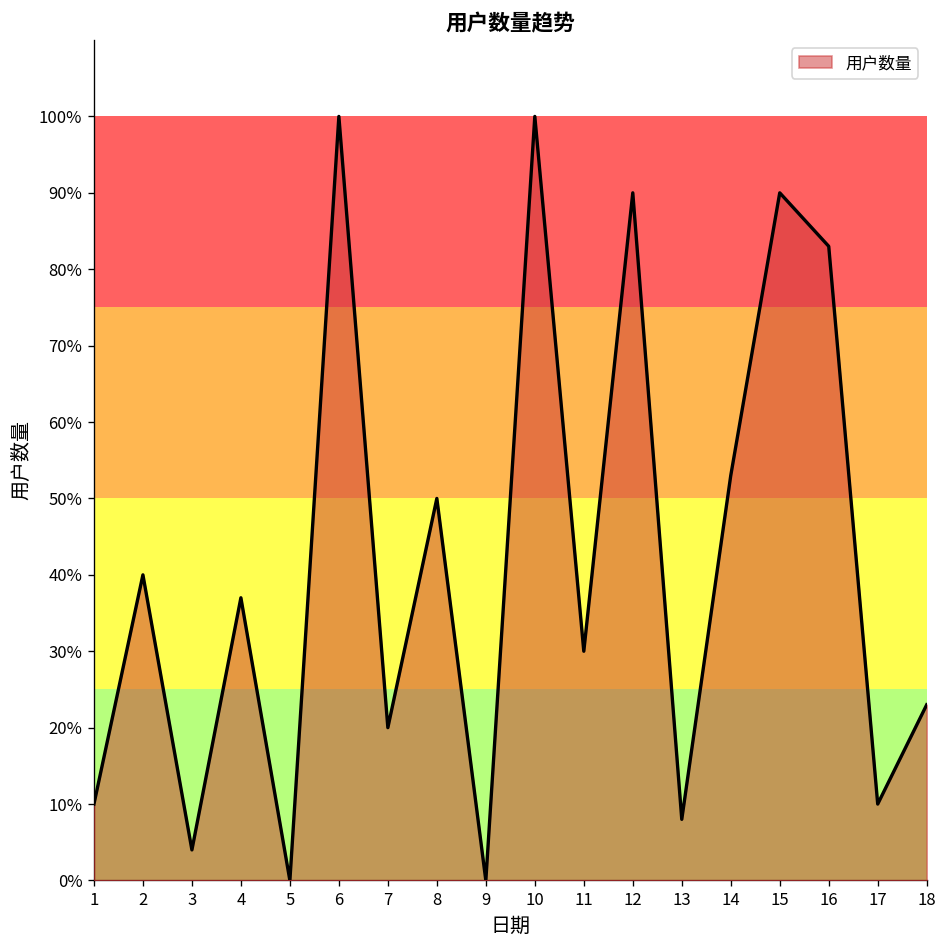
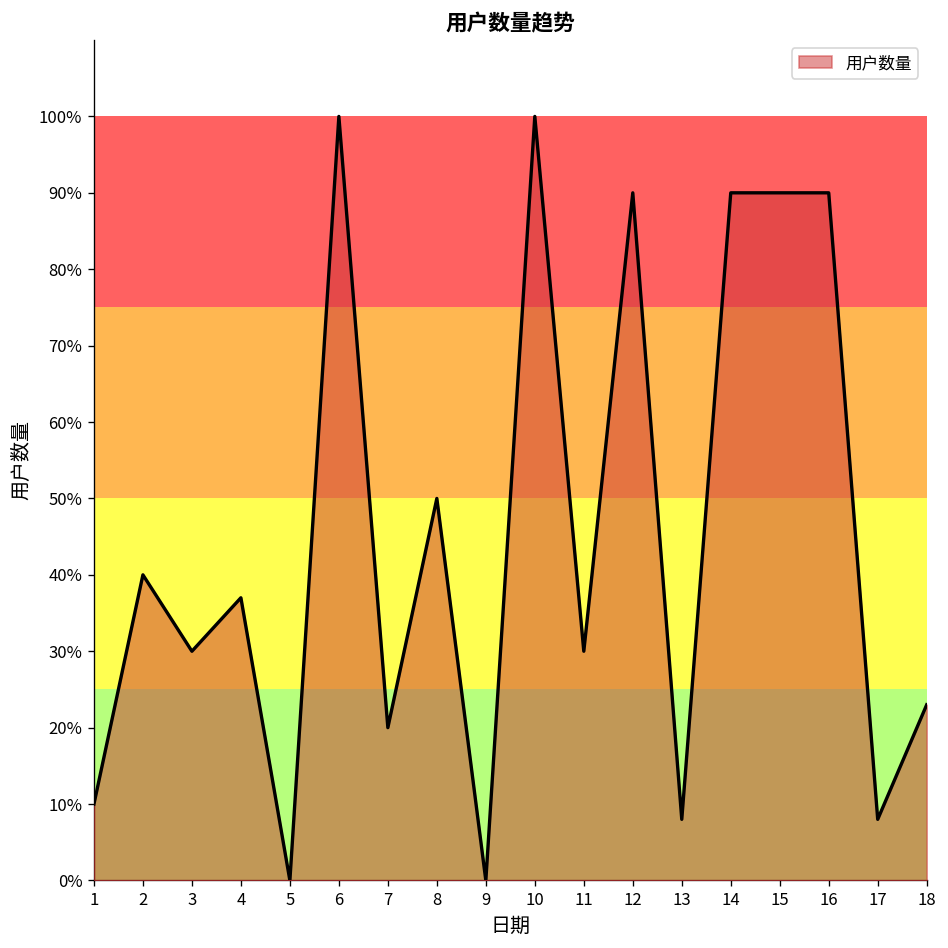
3: 4% -> 30%
14: 53% -> 90%
16: 83% -> 90%
17: 10% -> 8%
